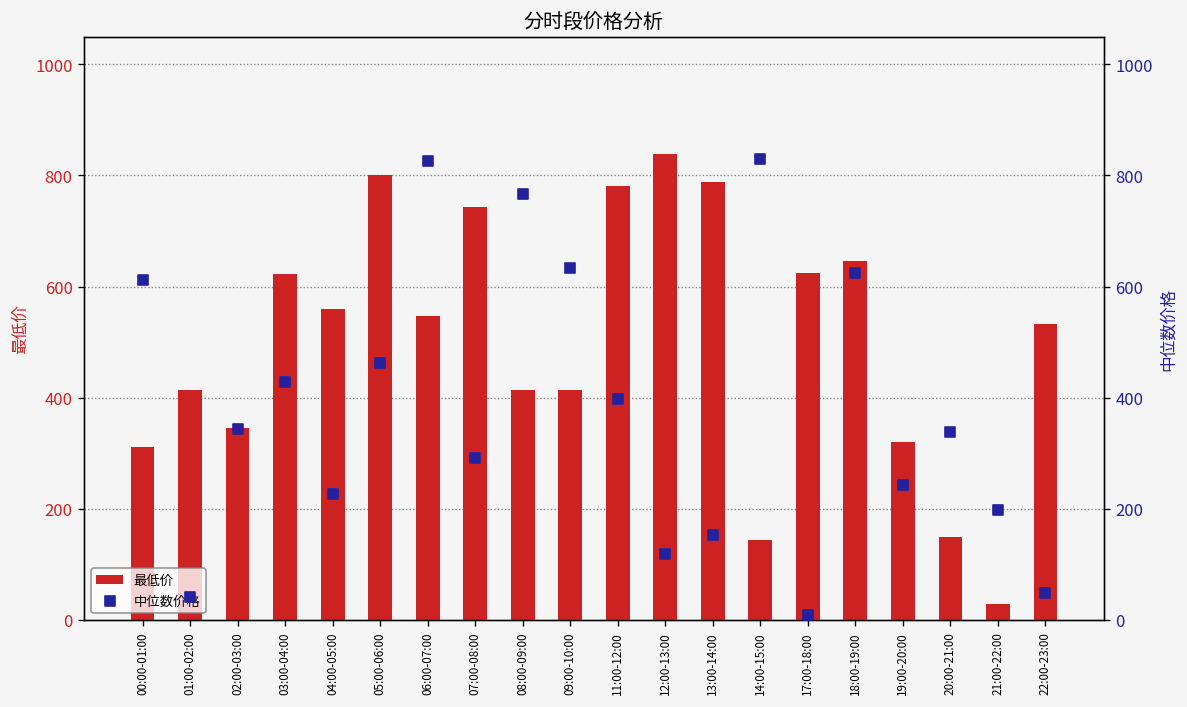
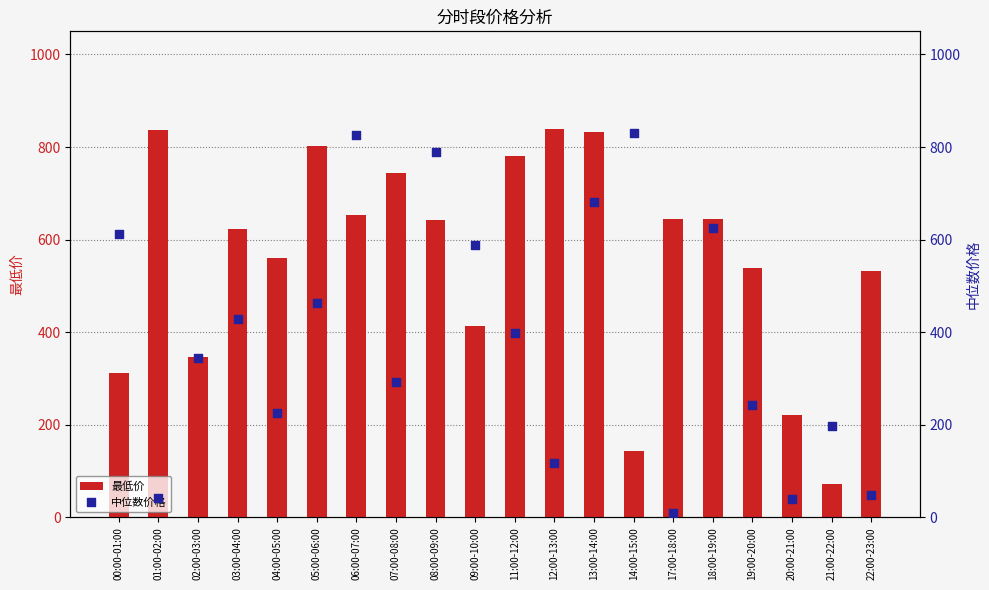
最低价, 01:00-02:00: 410 -> 840
最低价, 06:00-07:00: 550 -> 650
最低价, 08:00-09:00: 410 -> 640
最低价, 13:00-14:00: 790 -> 830
最低价, 17:00-18:00: 620 -> 650
最低价, 19:00-20:00: 320 -> 540
最低价, 20:00-21:00: 150 -> 220
最低价, 21:00-22:00: 30 -> 70
中位数价格, 08:00-09:00: 770 -> 790
中位数价格, 09:00-10:00: 630 -> 590
中位数价格, 13:00-14:00: 150 -> 680
中位数价格, 20:00-21:00: 340 -> 40
